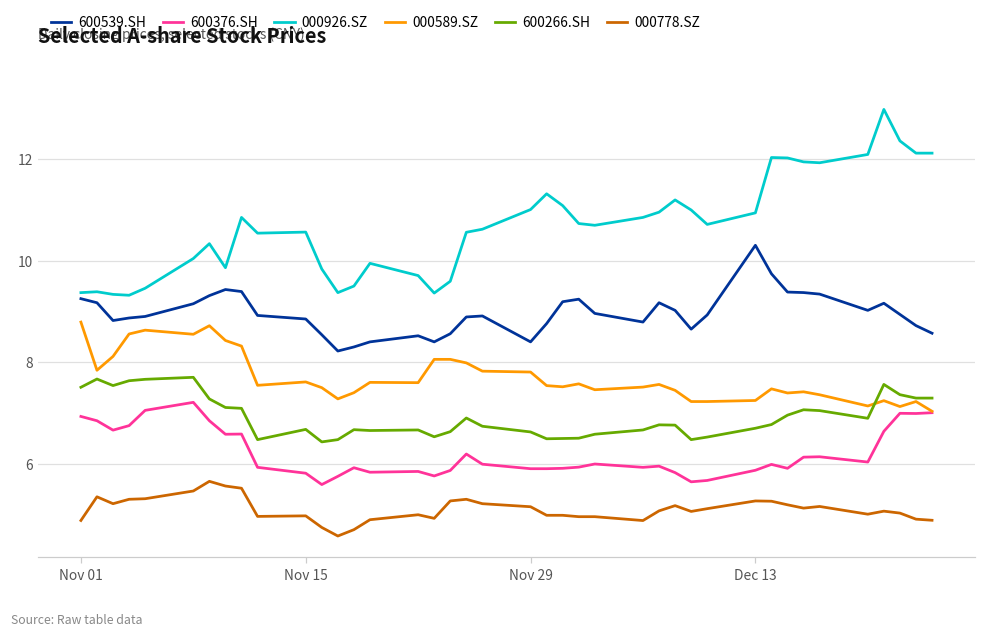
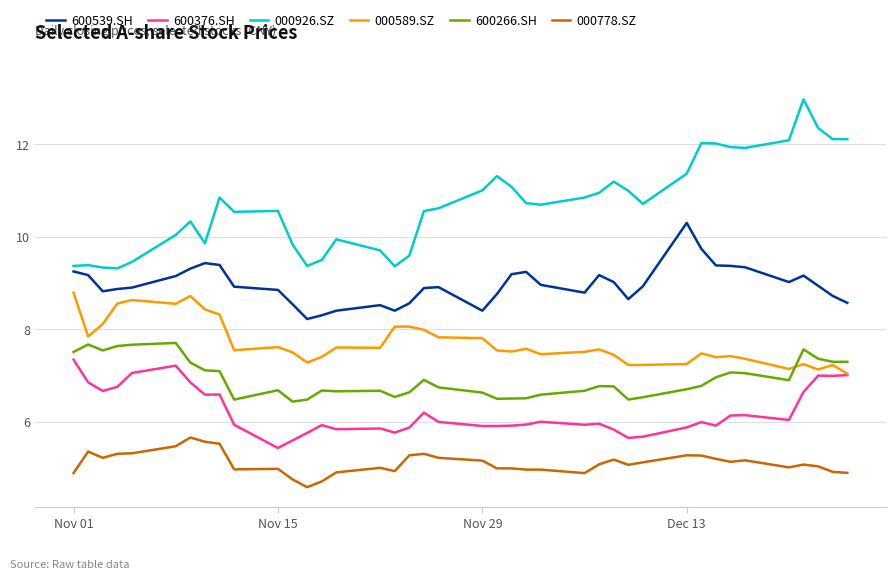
600376.SH, Nov 01: 6.9 -> 7.3
600376.SH, Nov 15: 5.8 -> 5.4
000926.SZ, Dec 13: 10.9 -> 11.4
